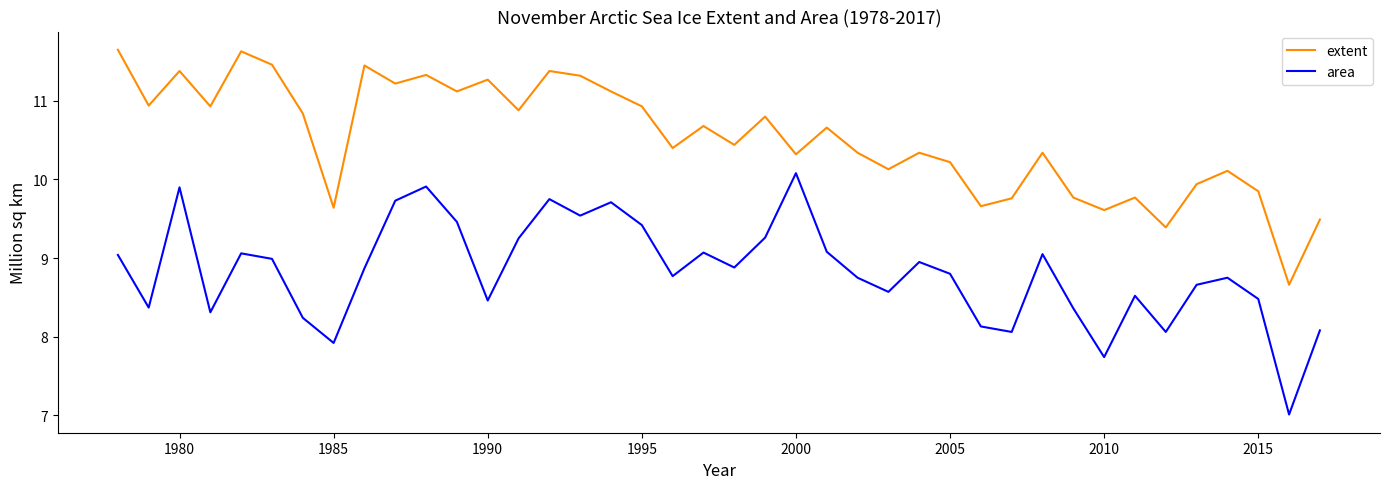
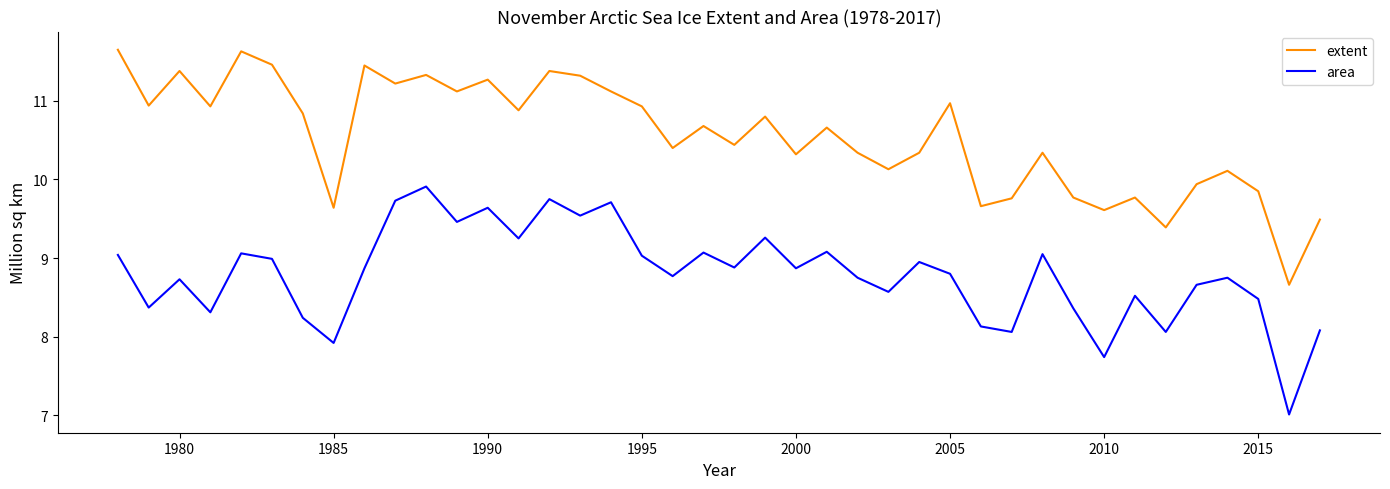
area, 1980: 9.9 -> 8.7
area, 1990: 8.5 -> 9.6
area, 1995: 9.4 -> 9.0
area, 2000: 10.1 -> 8.9
extent, 2005: 10.2 -> 11.0
